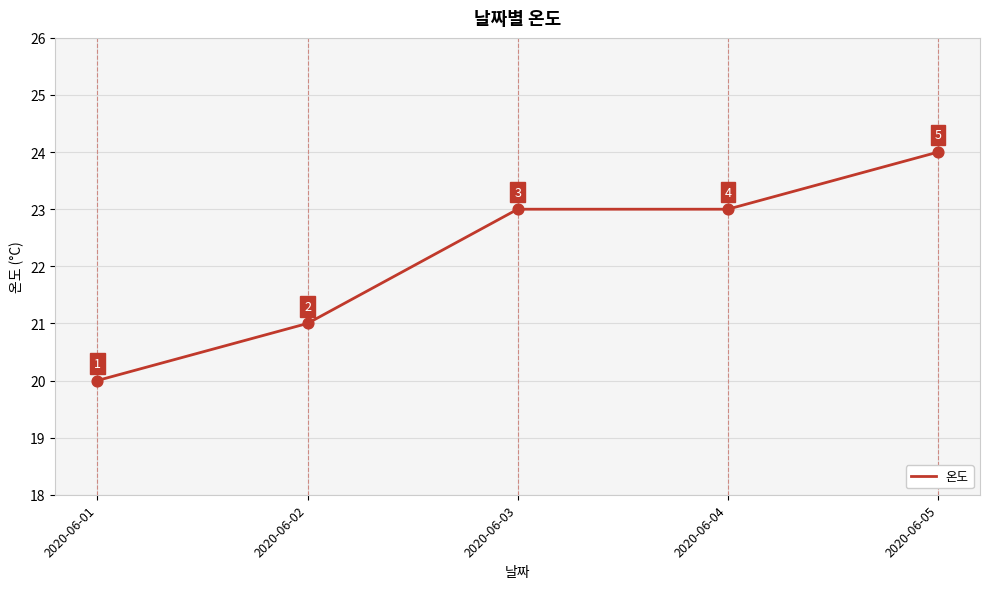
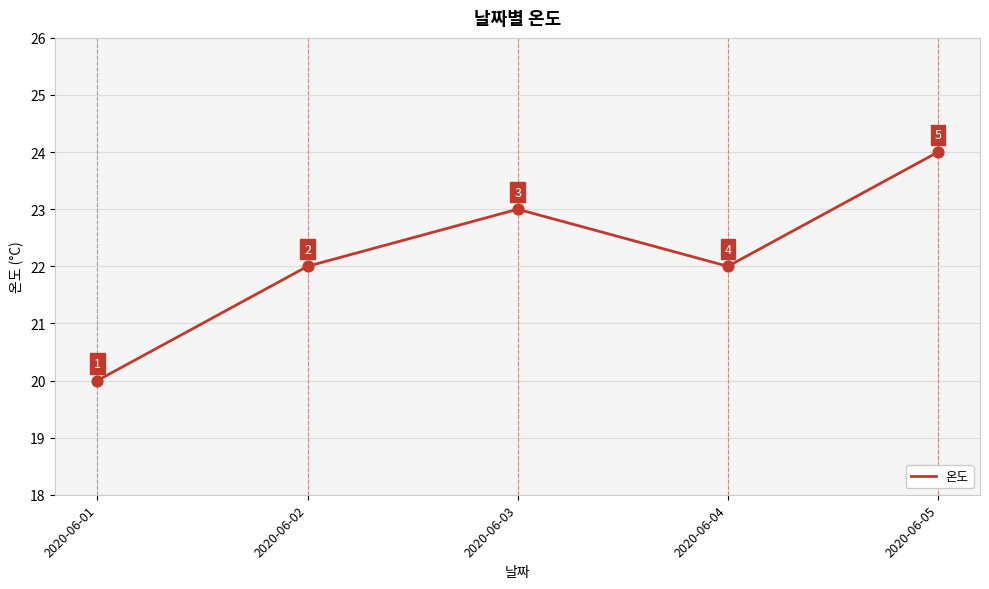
2020-06-02: 21 -> 22
2020-06-04: 23 -> 22
